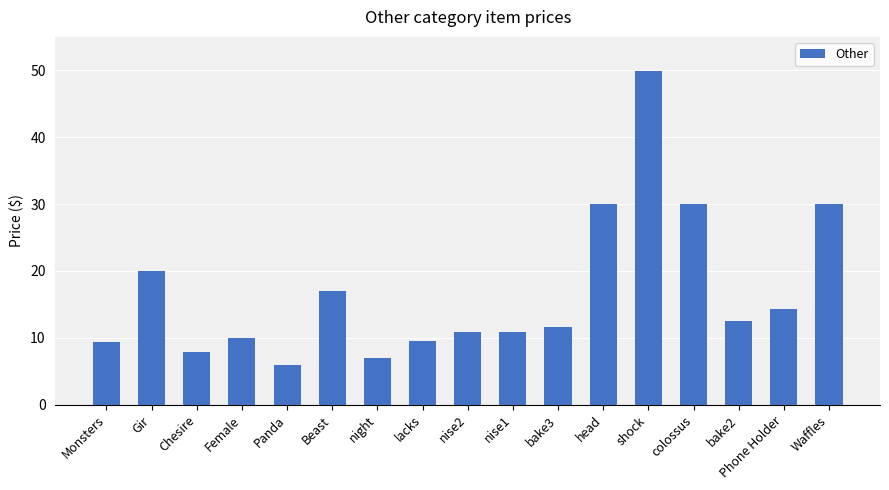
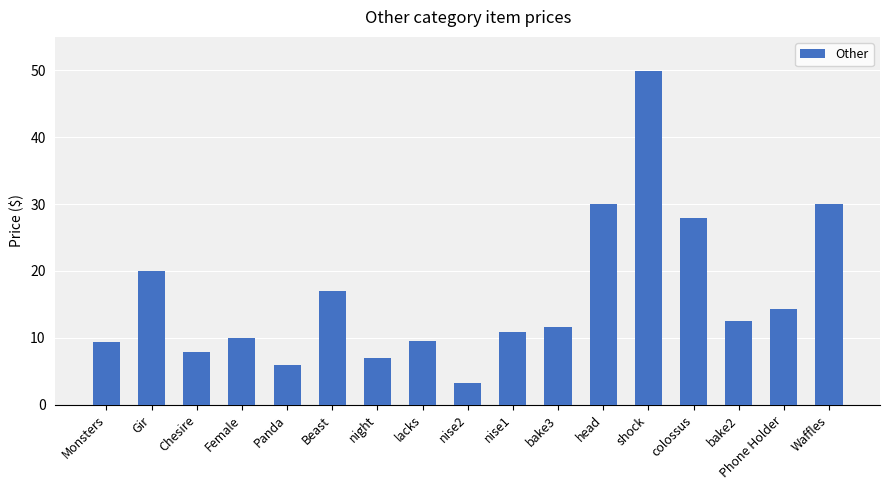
nise2: 11 -> 3
colossus: 30 -> 28
